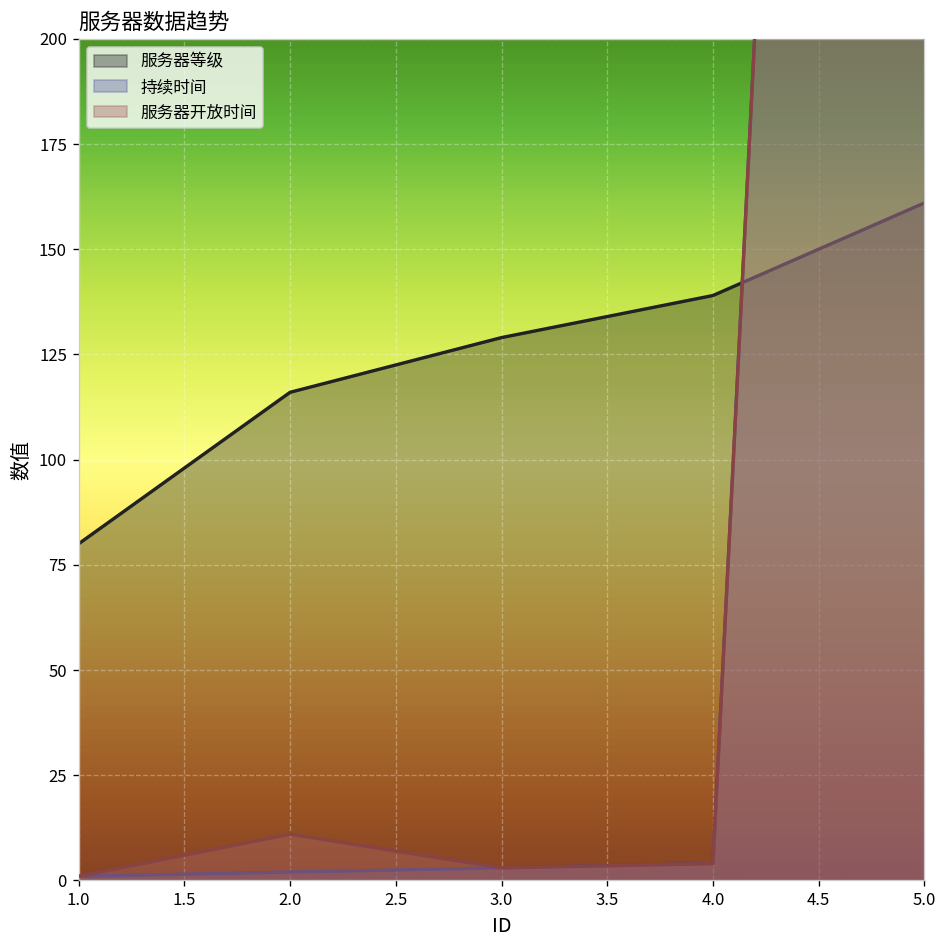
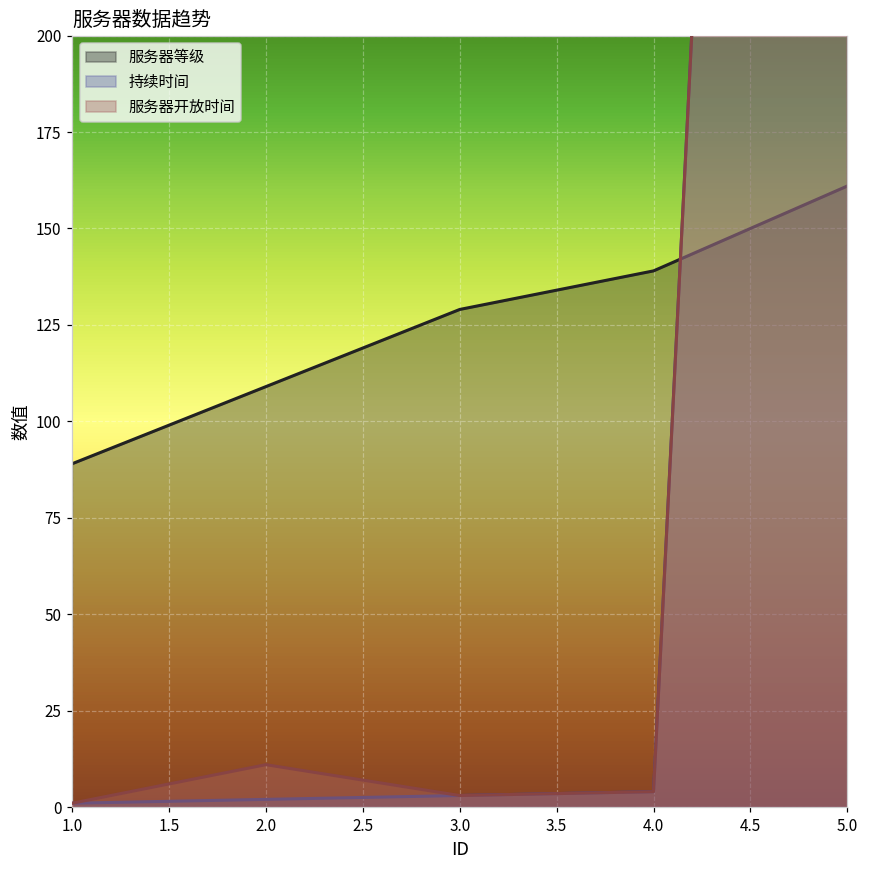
服务器等级, 1.0: 80 -> 89
服务器等级, 2.0: 116 -> 109
